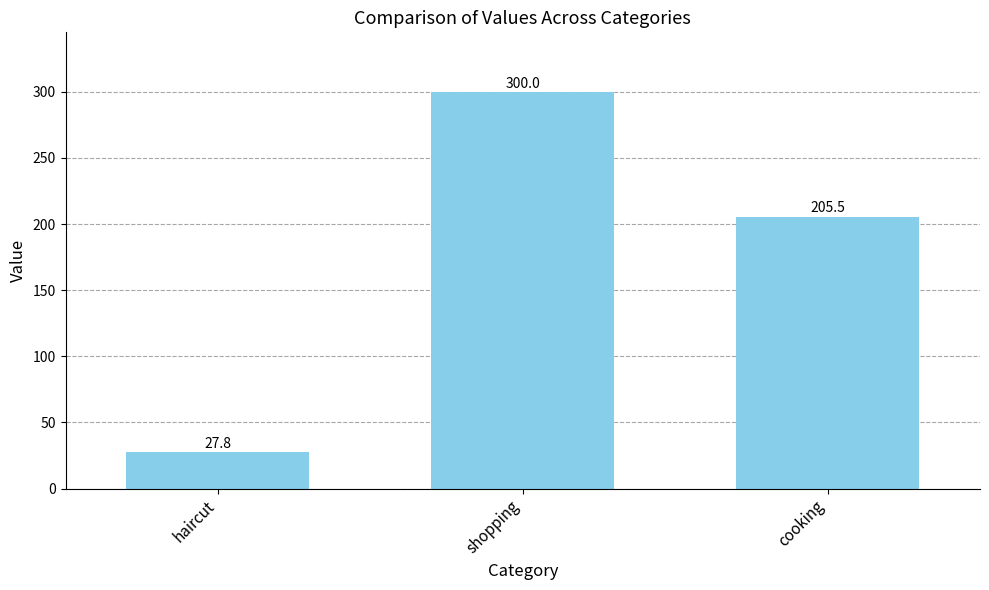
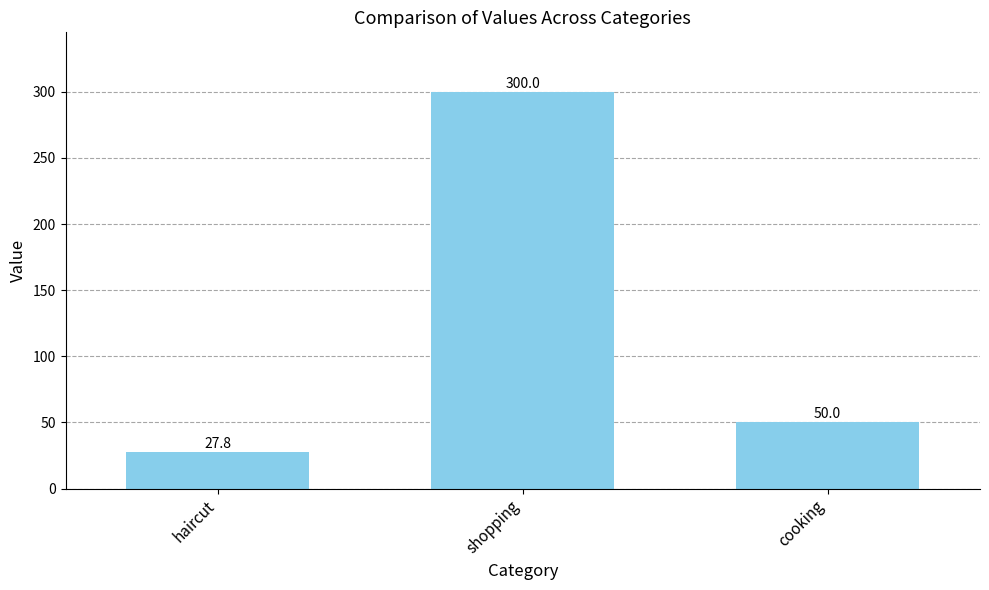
cooking: 205.5 -> 50.0
